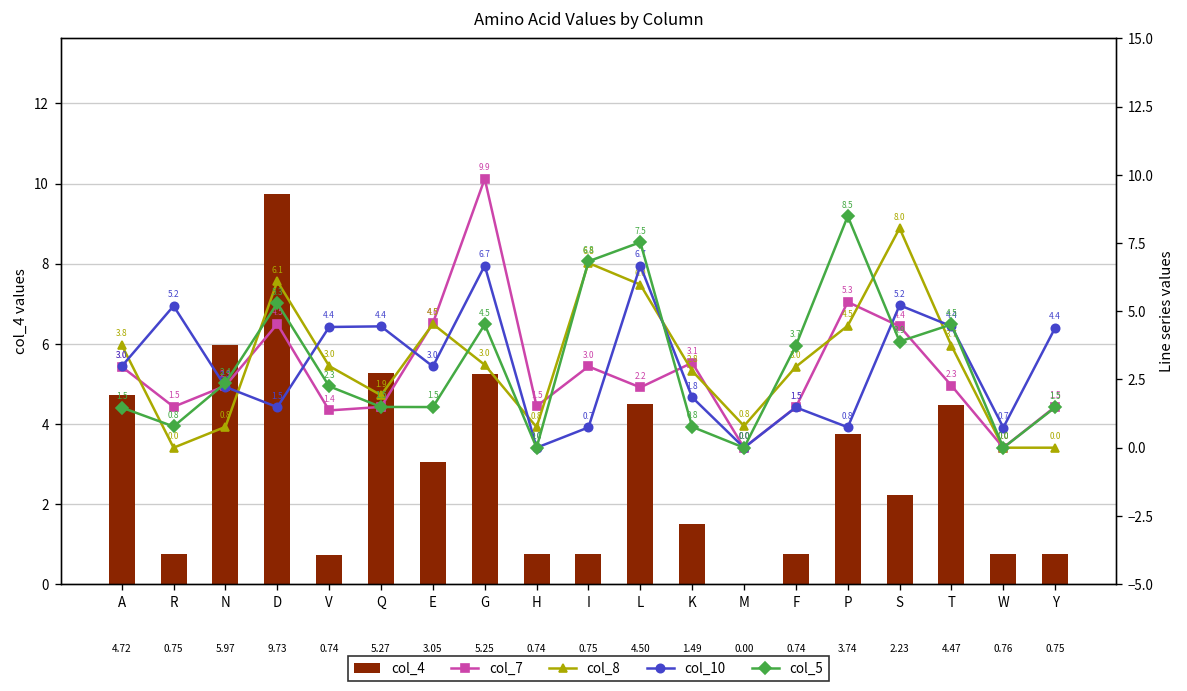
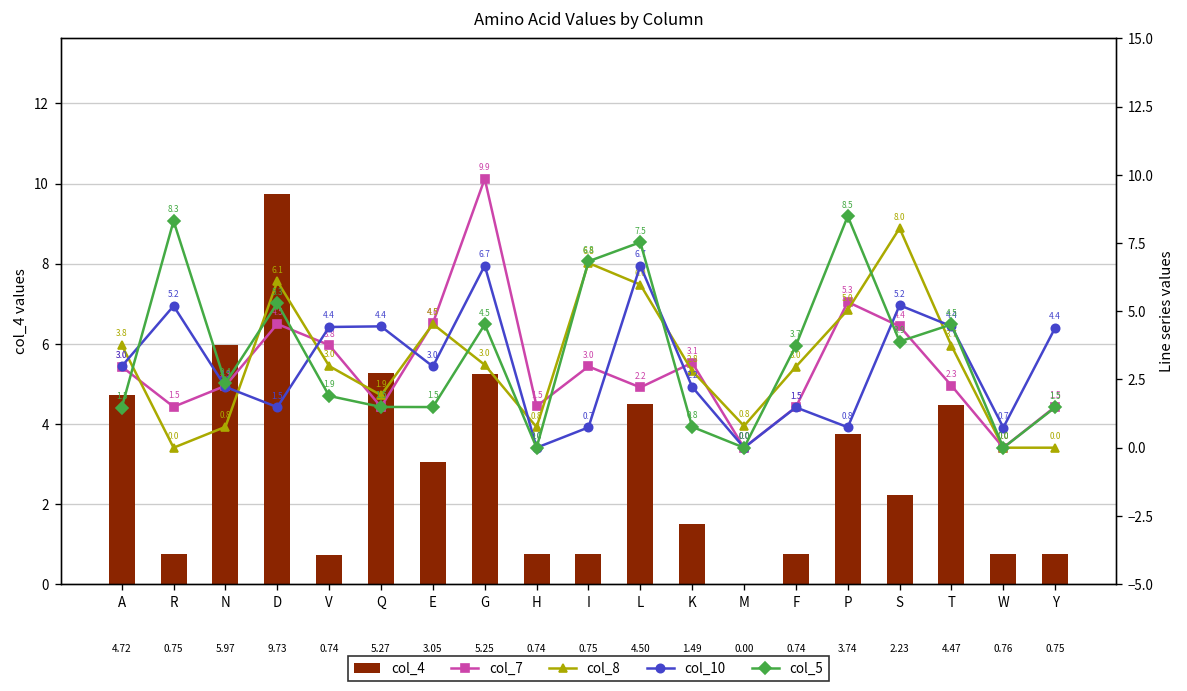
col_5, R: 0.8 -> 8.3
col_7, V: 1.4 -> 3.8
col_5, V: 2.3 -> 1.9
col_10, K: 1.8 -> 2.2
col_8, P: 4.5 -> 5.0
